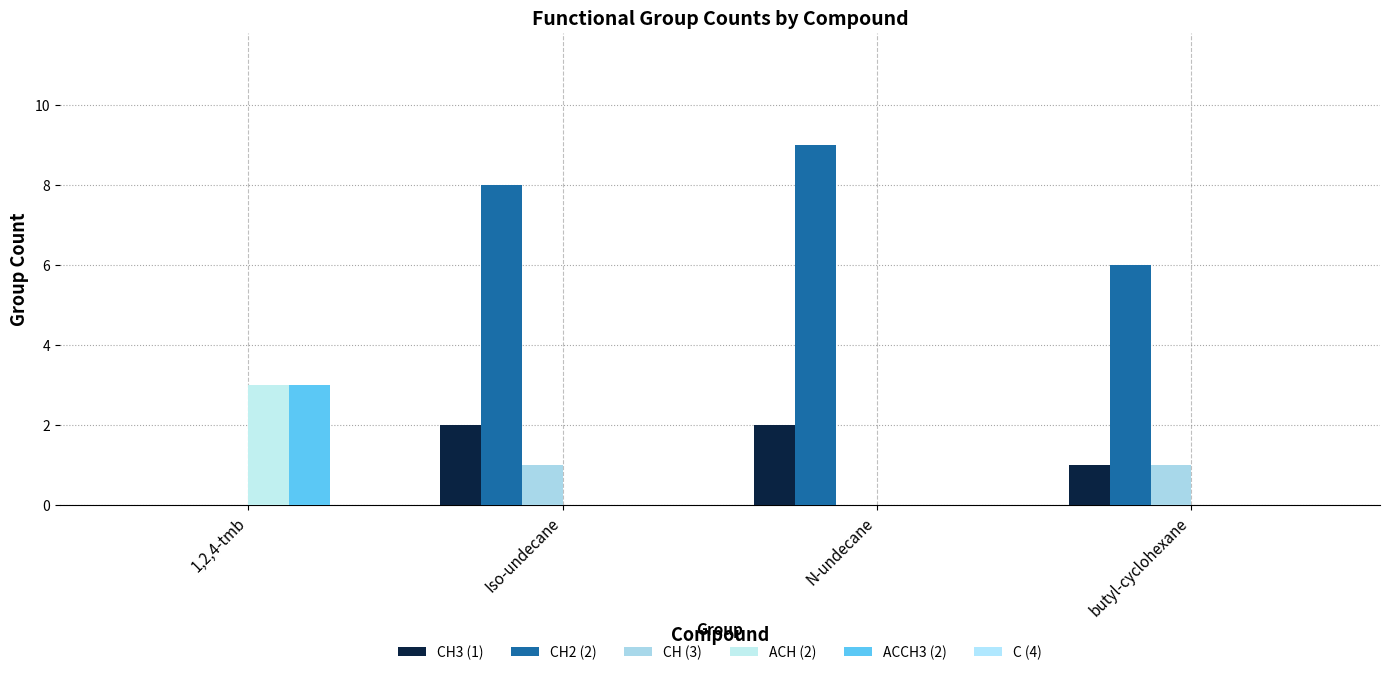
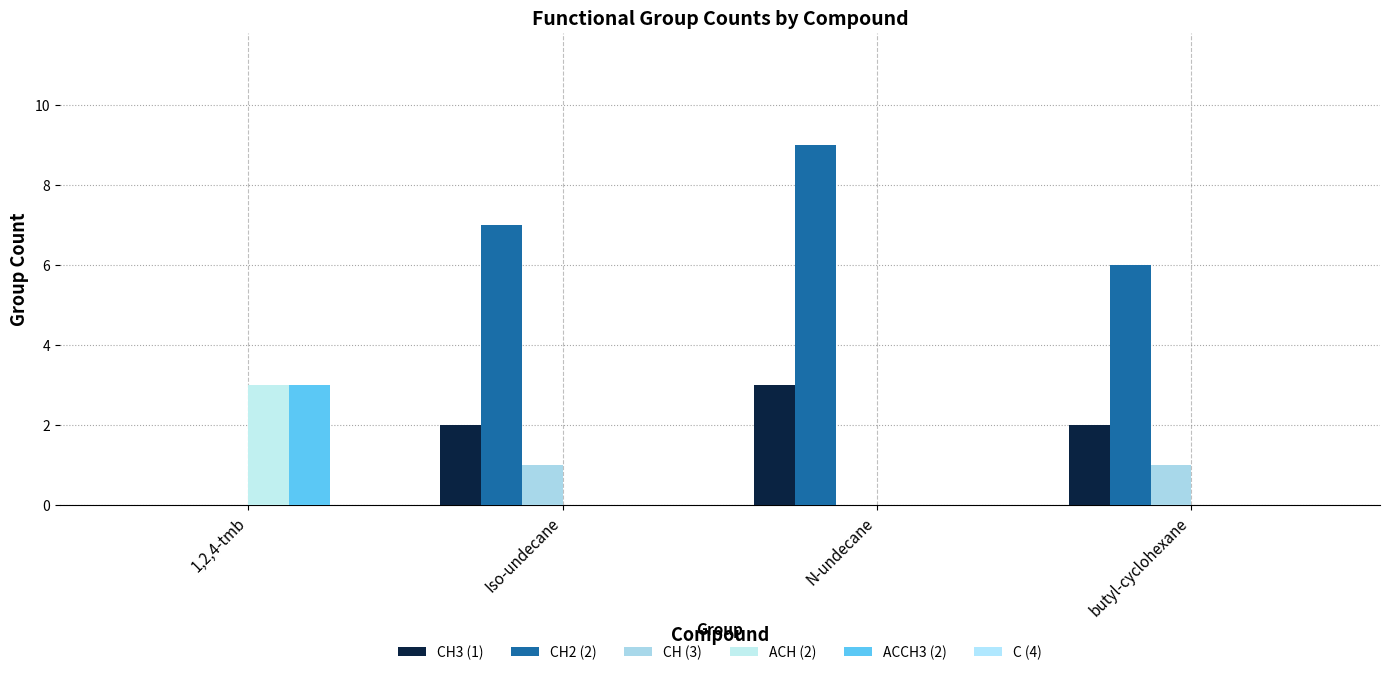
CH2 (2), Iso-undecane: 8 -> 7
CH3 (1), N-undecane: 2 -> 3
CH3 (1), butyl-cyclohexane: 1 -> 2
